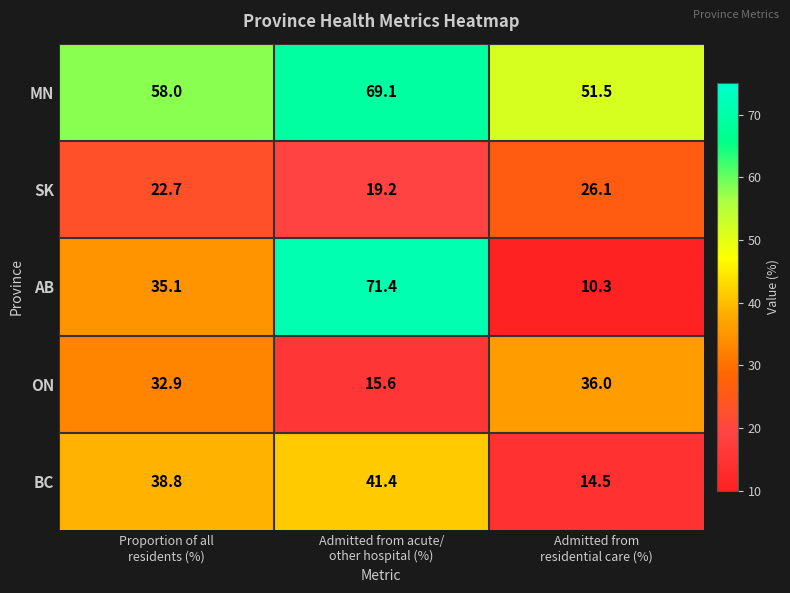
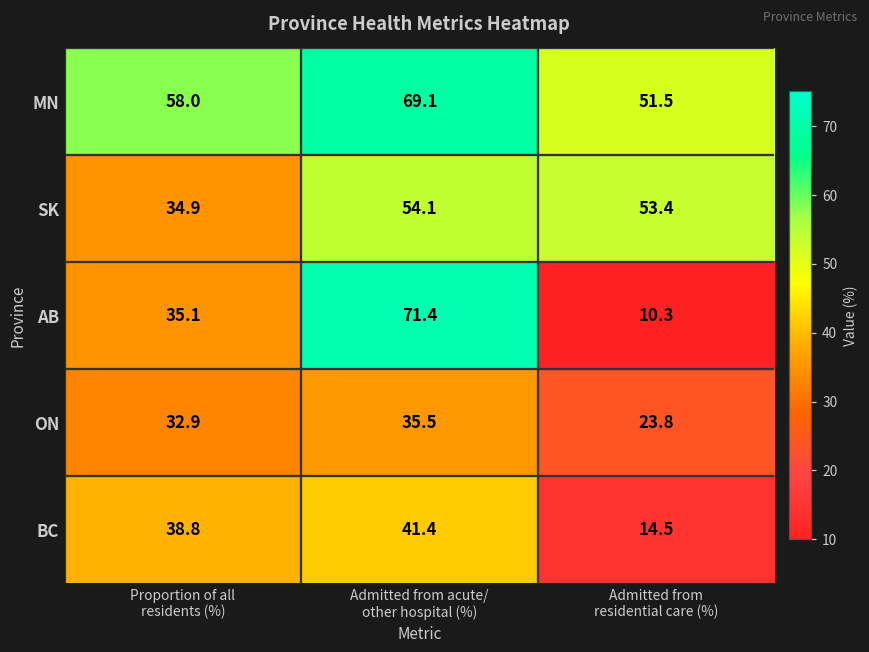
SK, Proportion of all residents (%): 22.7 -> 34.9
SK, Admitted from acute/ other hospital (%): 19.2 -> 54.1
SK, Admitted from residential care (%): 26.1 -> 53.4
ON, Admitted from acute/ other hospital (%): 15.6 -> 35.5
ON, Admitted from residential care (%): 36.0 -> 23.8
